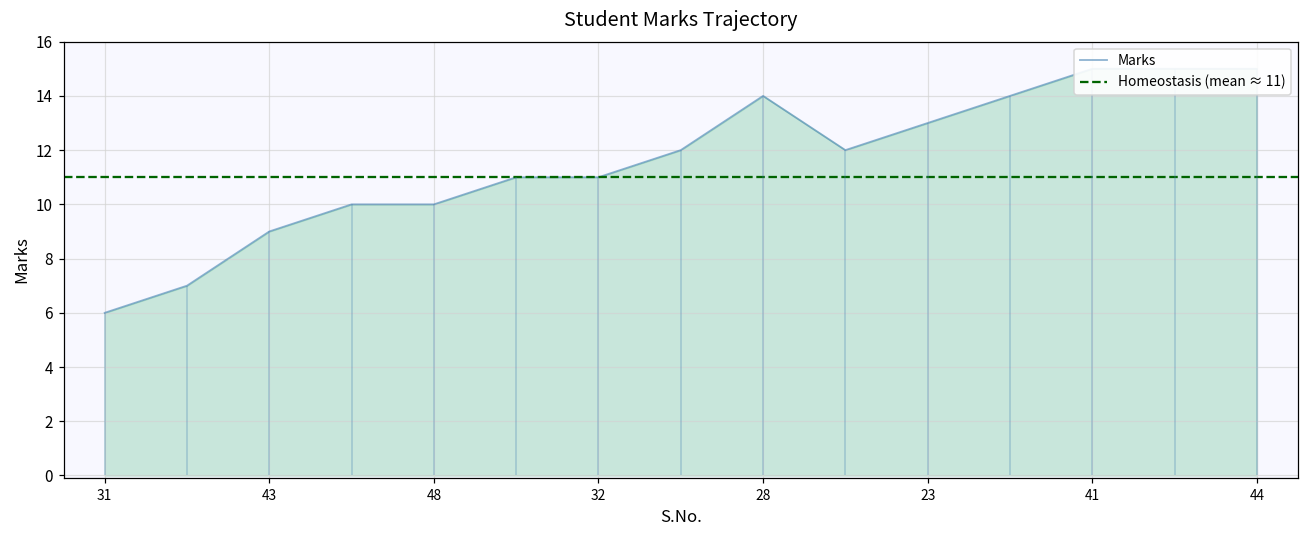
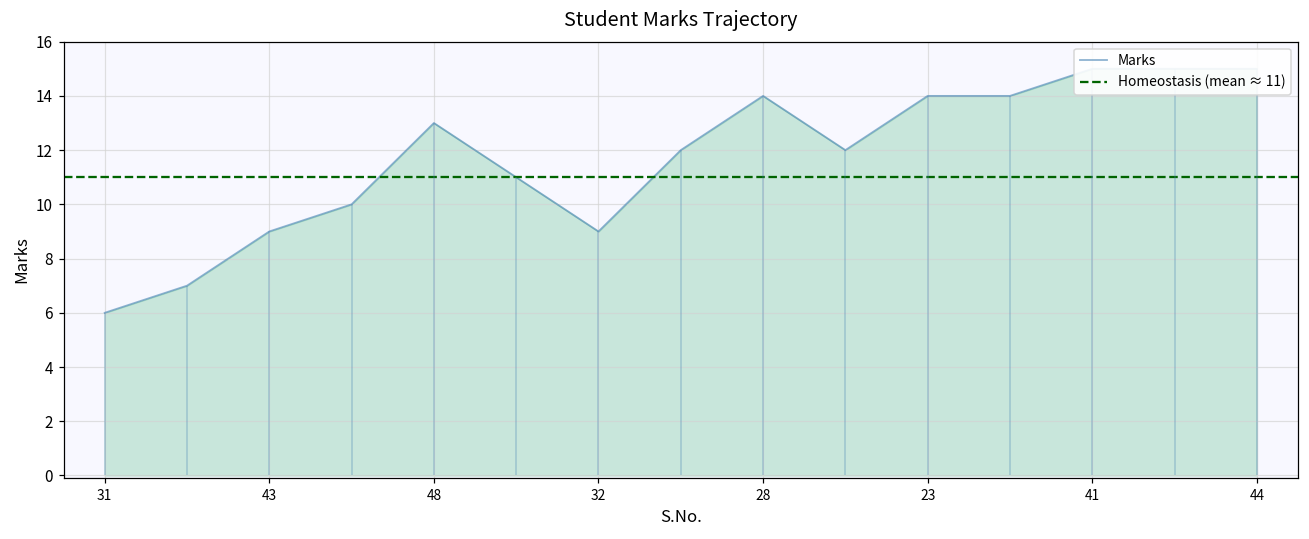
48: 10 -> 13
32: 11 -> 9
23: 13 -> 14
